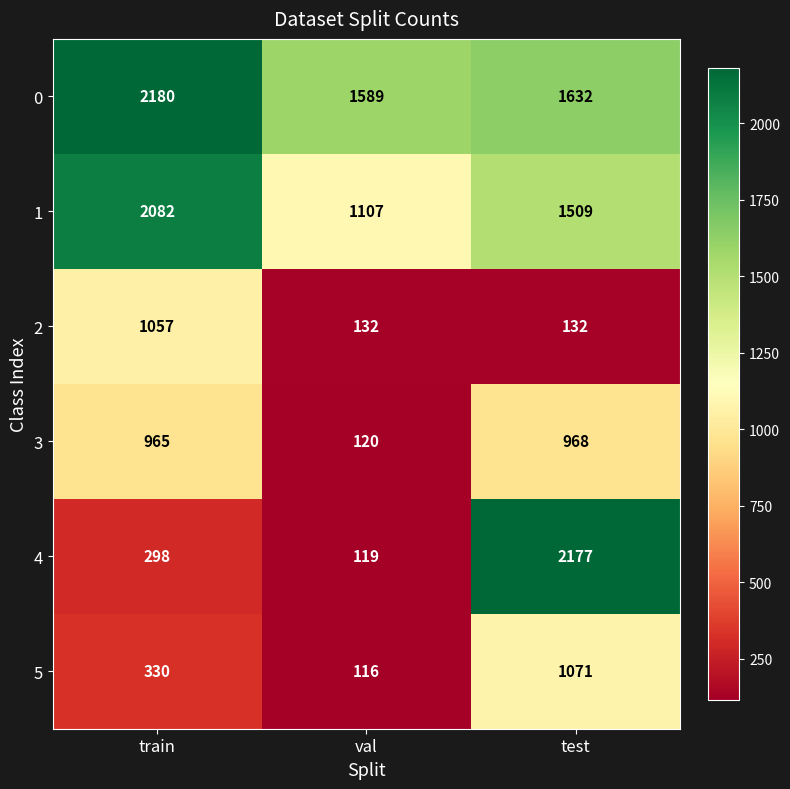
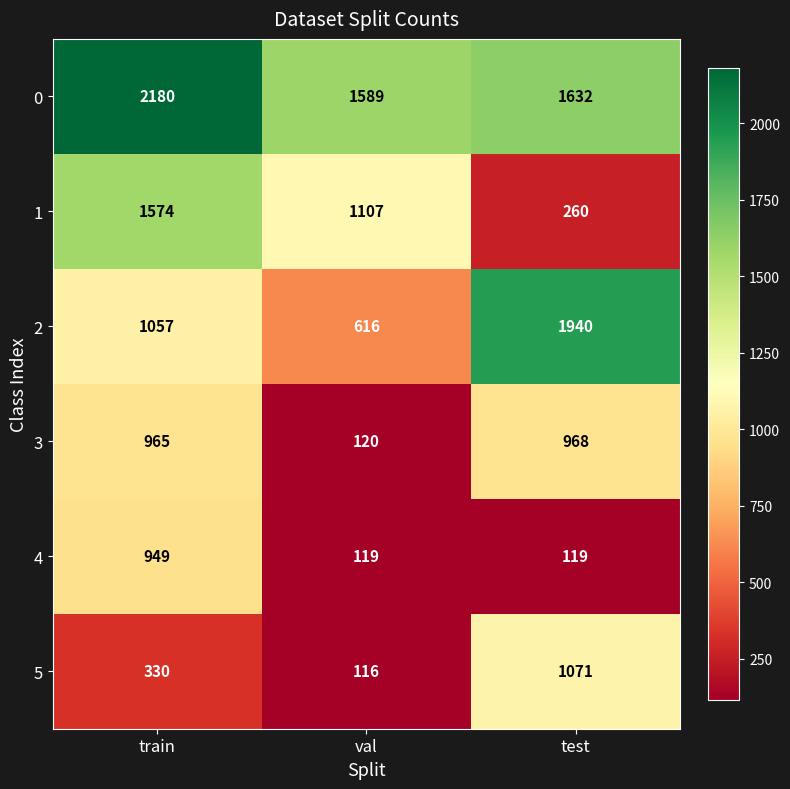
1, train: 2082 -> 1574
1, test: 1509 -> 260
2, val: 132 -> 616
2, test: 132 -> 1940
4, train: 298 -> 949
4, test: 2177 -> 119
